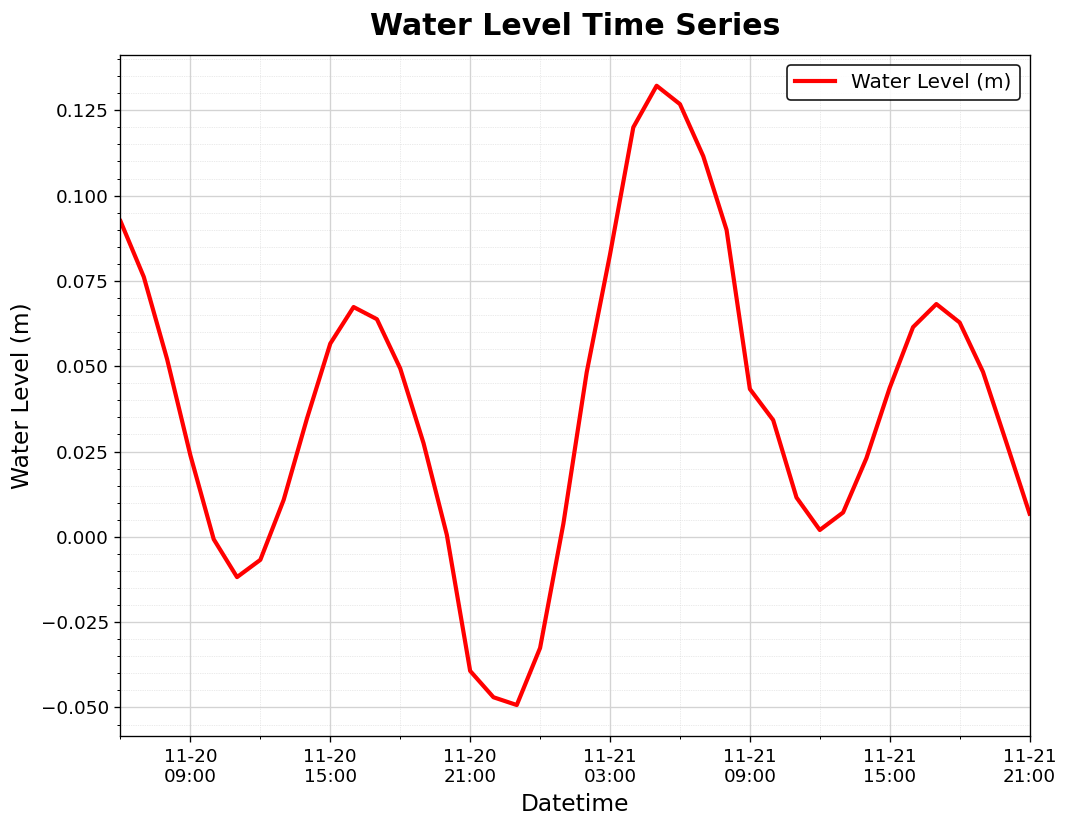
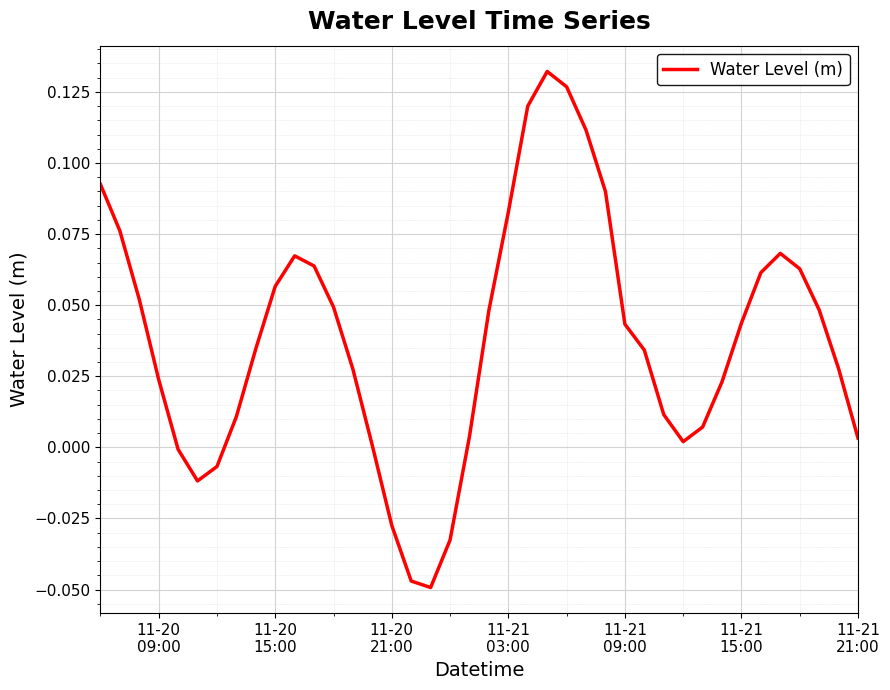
11-20 21:00: -0.039 -> -0.027
11-21 21:00: 0.007 -> 0.003
